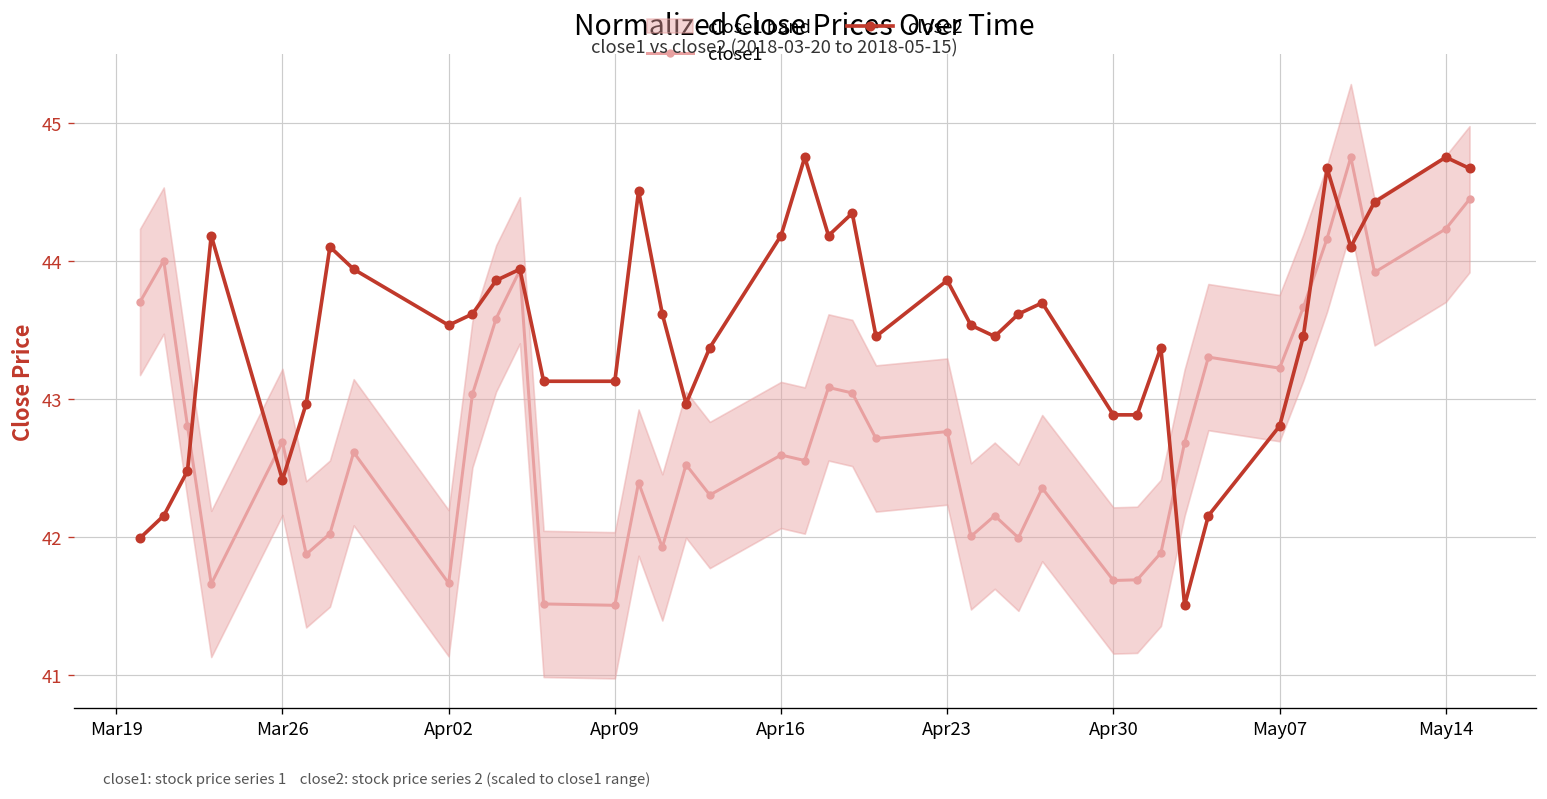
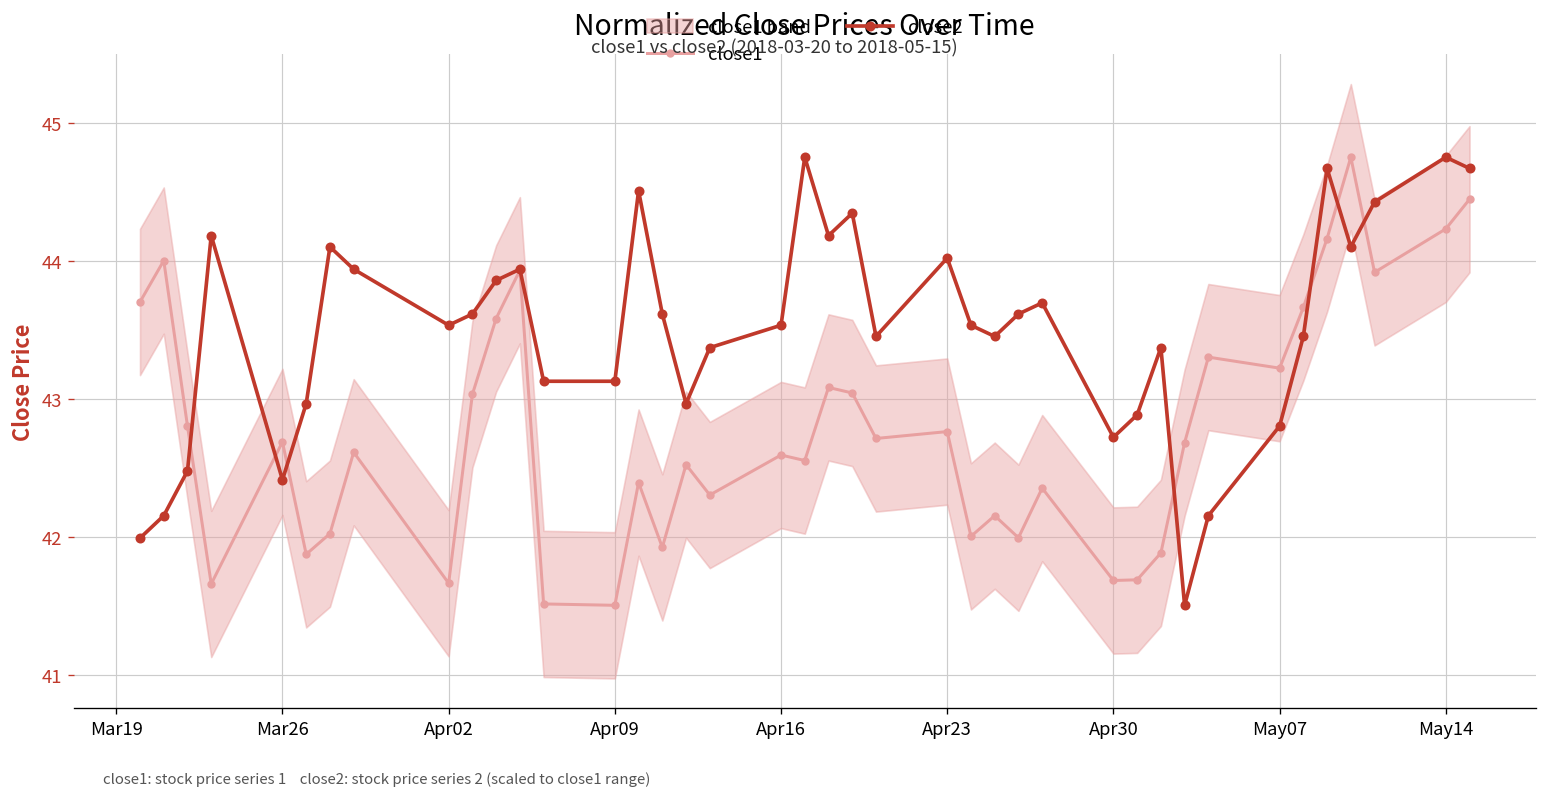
close2, Apr16: 44.19 -> 43.54
close2, Apr23: 43.86 -> 44.02
close2, Apr30: 42.89 -> 42.72
